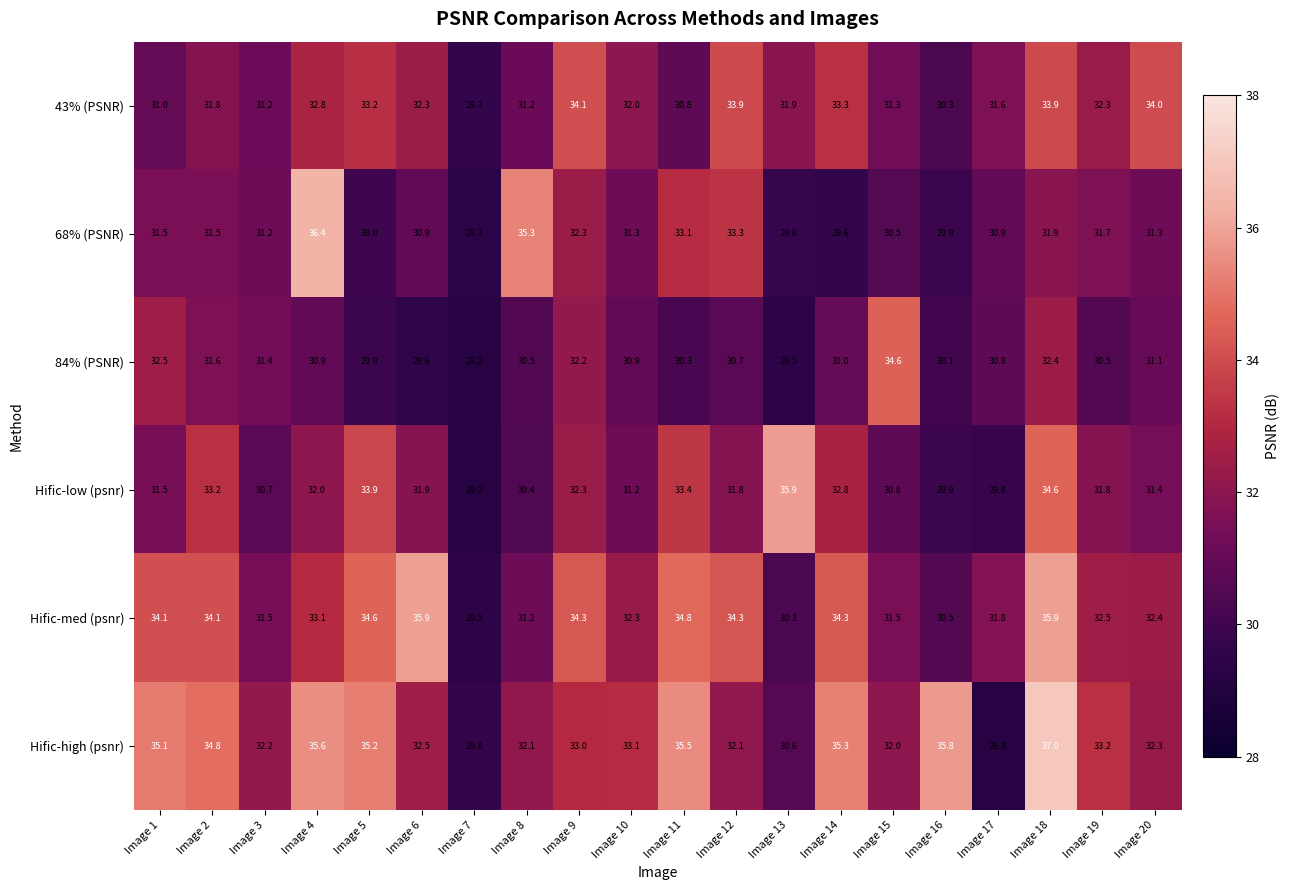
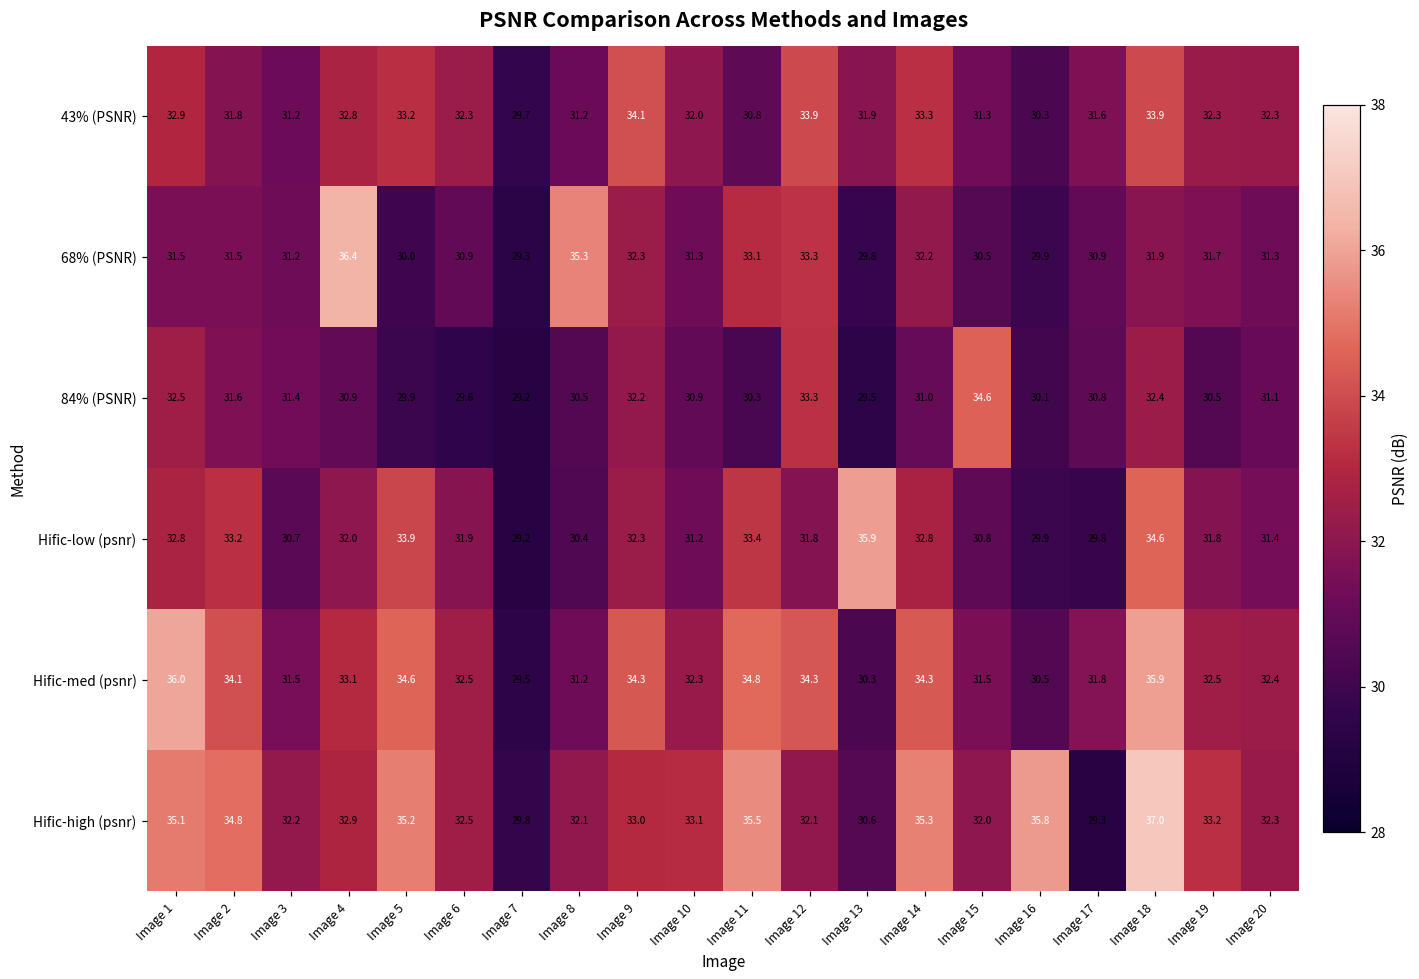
43% (PSNR), Image 1: 31.0 -> 32.9
43% (PSNR), Image 20: 34.0 -> 32.3
68% (PSNR), Image 14: 29.6 -> 32.2
84% (PSNR), Image 12: 30.7 -> 33.3
Hific-low (psnr), Image 1: 31.5 -> 32.8
Hific-med (psnr), Image 1: 34.1 -> 36.0
Hific-med (psnr), Image 6: 35.9 -> 32.5
Hific-high (psnr), Image 4: 35.6 -> 32.9
